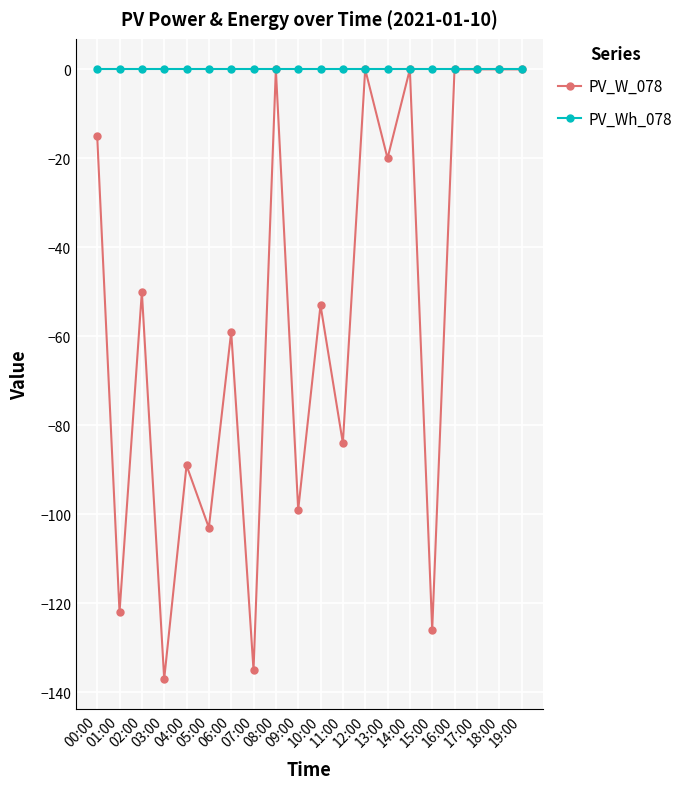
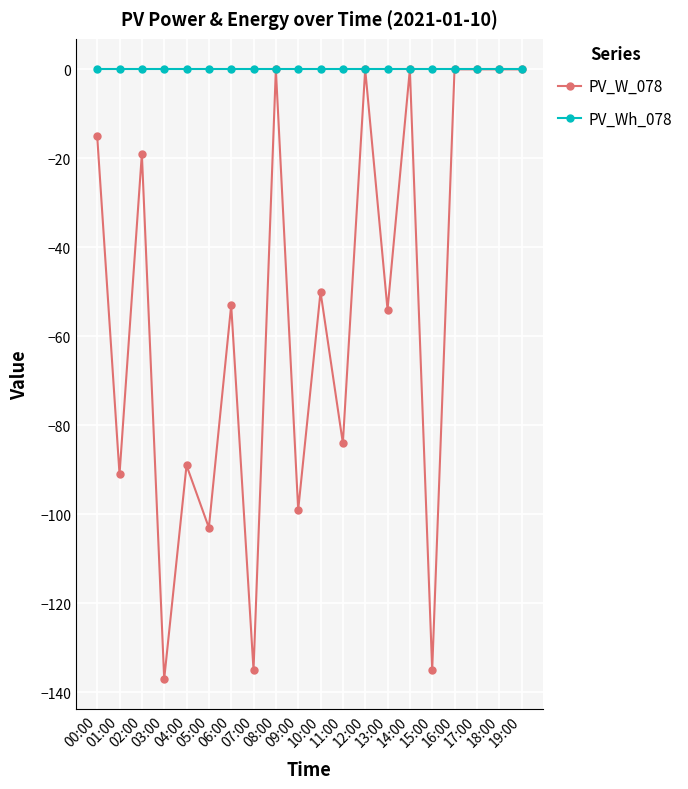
PV_W_078, 01:00: -122 -> -91
PV_W_078, 02:00: -50 -> -19
PV_W_078, 06:00: -59 -> -53
PV_W_078, 10:00: -53 -> -50
PV_W_078, 13:00: -20 -> -54
PV_W_078, 15:00: -126 -> -135
